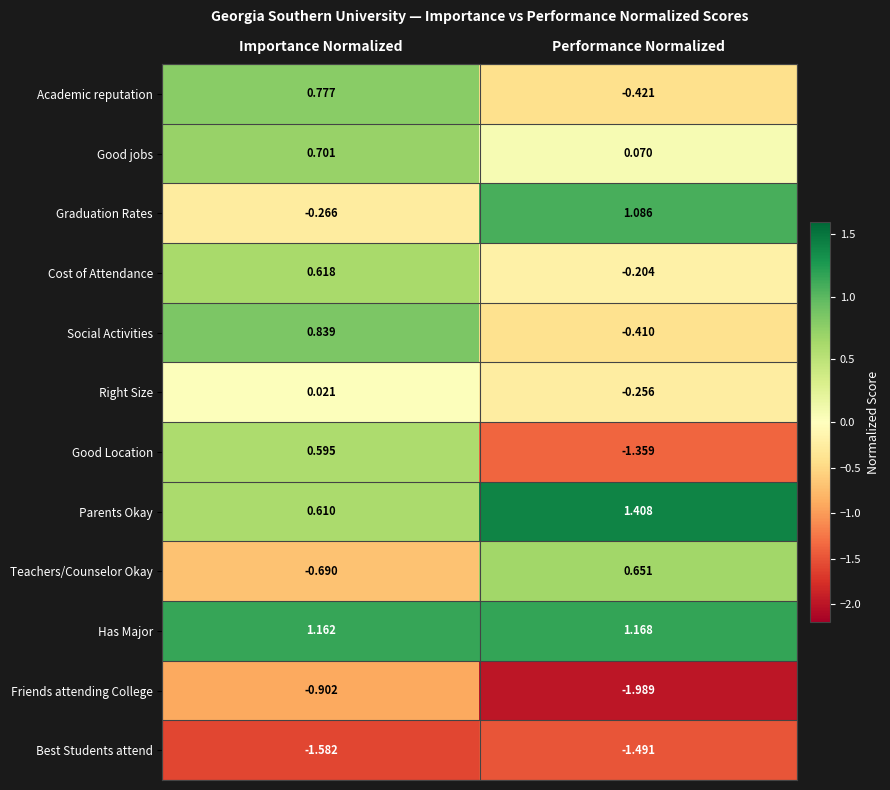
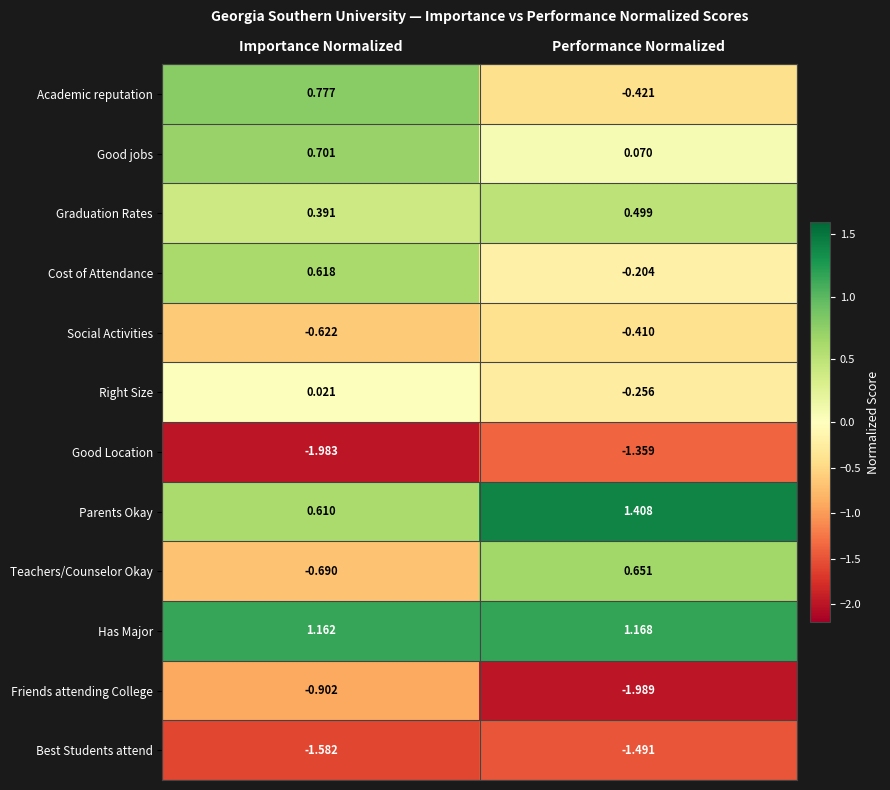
Graduation Rates, Importance Normalized: -0.266 -> 0.391
Graduation Rates, Performance Normalized: 1.086 -> 0.499
Social Activities, Importance Normalized: 0.839 -> -0.622
Good Location, Importance Normalized: 0.595 -> -1.983
